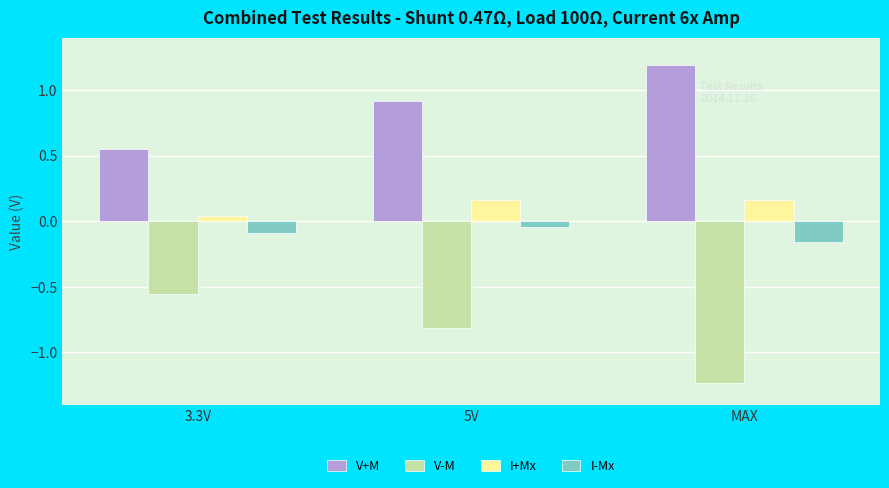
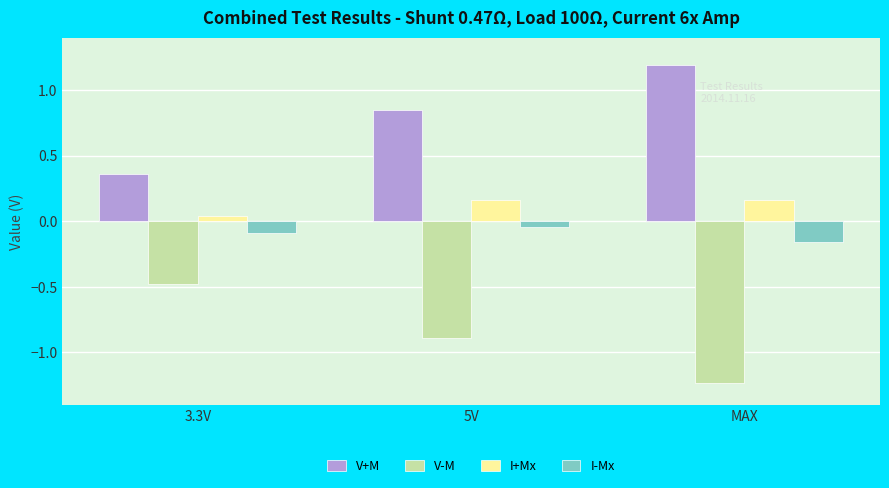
V+M, 3.3V: 0.55 -> 0.36
V-M, 3.3V: -0.56 -> -0.48
V+M, 5V: 0.92 -> 0.85
V-M, 5V: -0.81 -> -0.89
